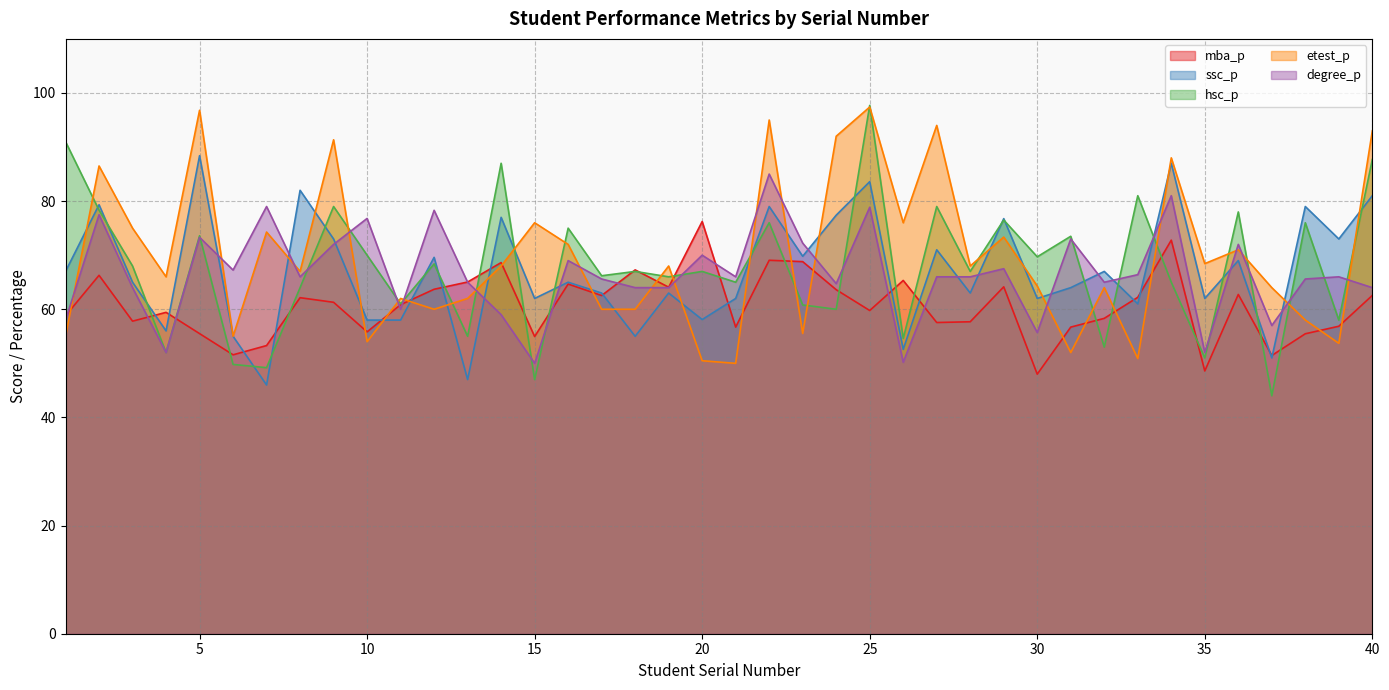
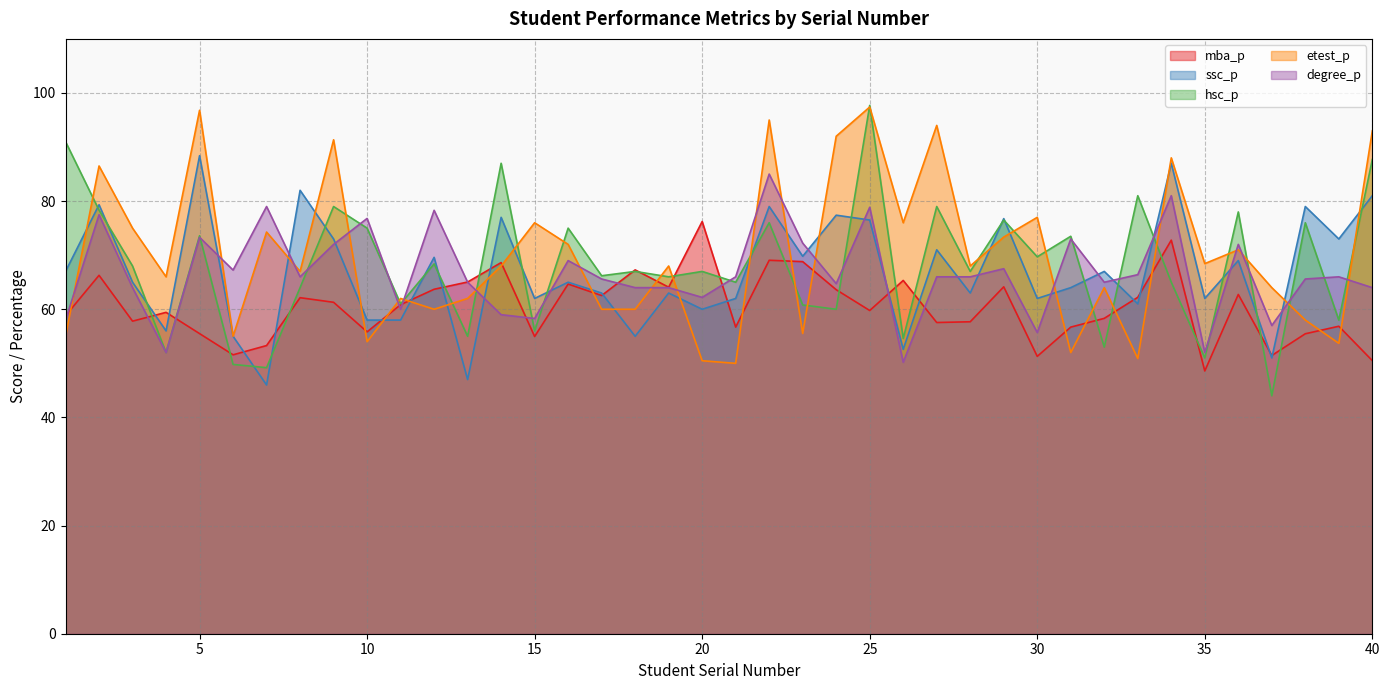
hsc_p, 10: 70 -> 75
hsc_p, 15: 47 -> 56
degree_p, 15: 50 -> 58
ssc_p, 20: 58 -> 60
degree_p, 20: 70 -> 62
ssc_p, 25: 84 -> 77
mba_p, 30: 48 -> 51
etest_p, 30: 64 -> 77
mba_p, 40: 63 -> 51
